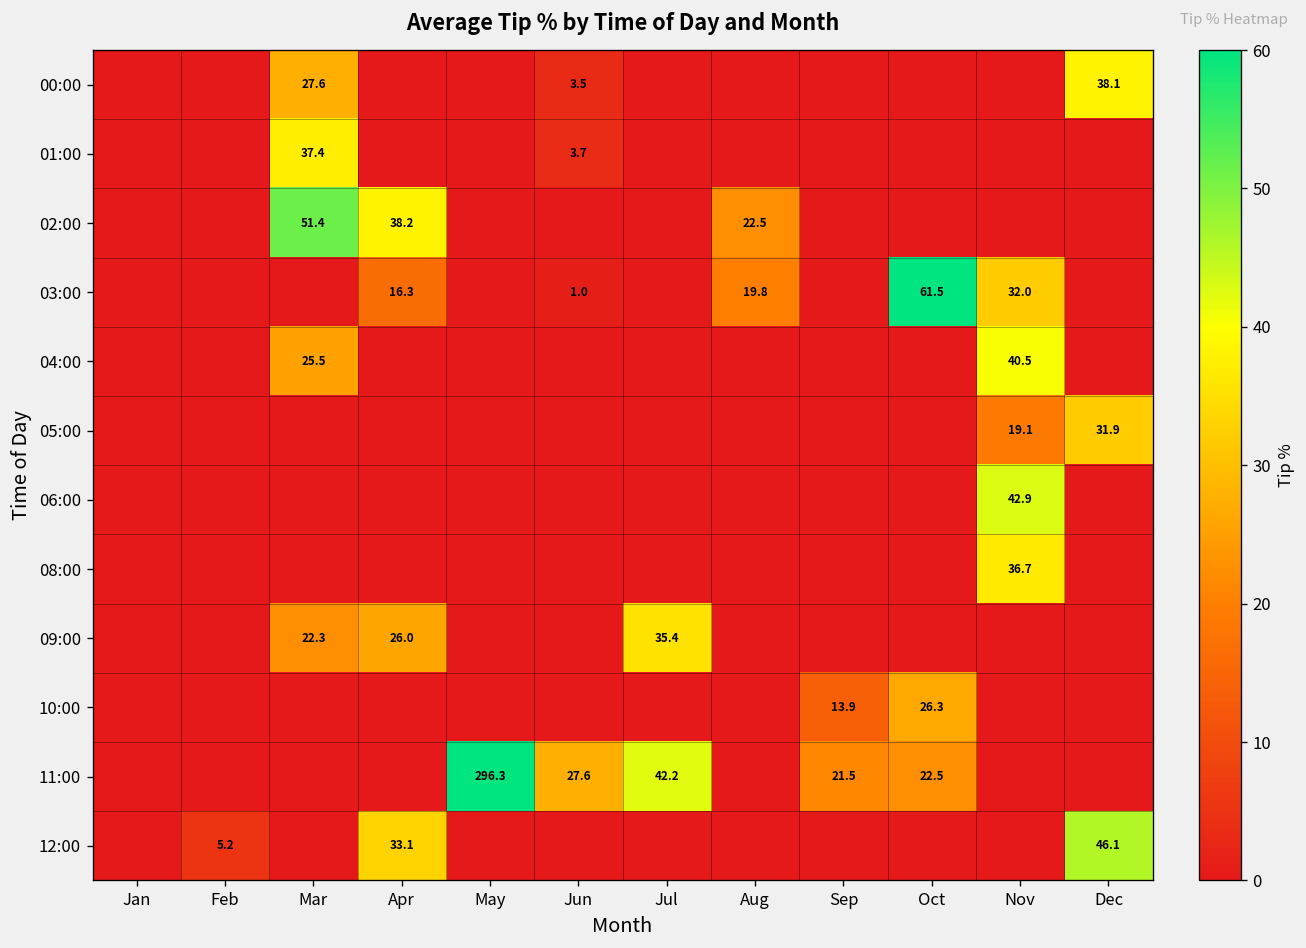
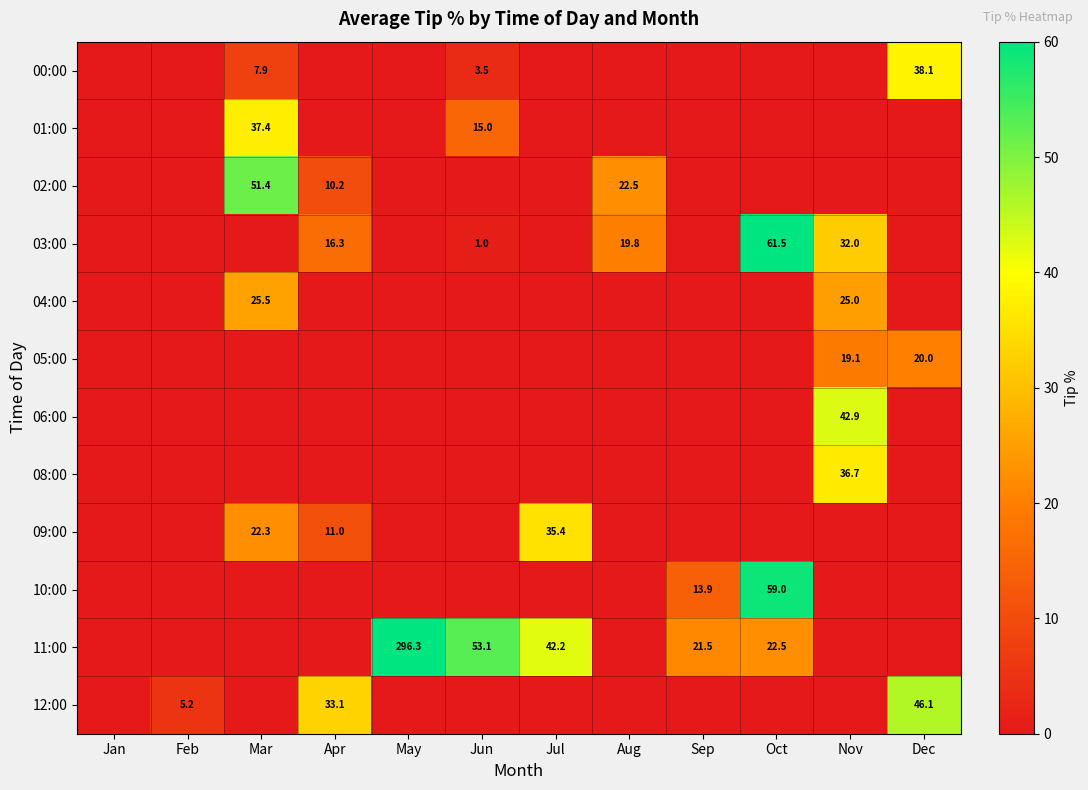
00:00, Mar: 27.6 -> 7.9
01:00, Jun: 3.7 -> 15.0
02:00, Apr: 38.2 -> 10.2
04:00, Nov: 40.5 -> 25.0
05:00, Dec: 31.9 -> 20.0
09:00, Apr: 26.0 -> 11.0
10:00, Oct: 26.3 -> 59.0
11:00, Jun: 27.6 -> 53.1
